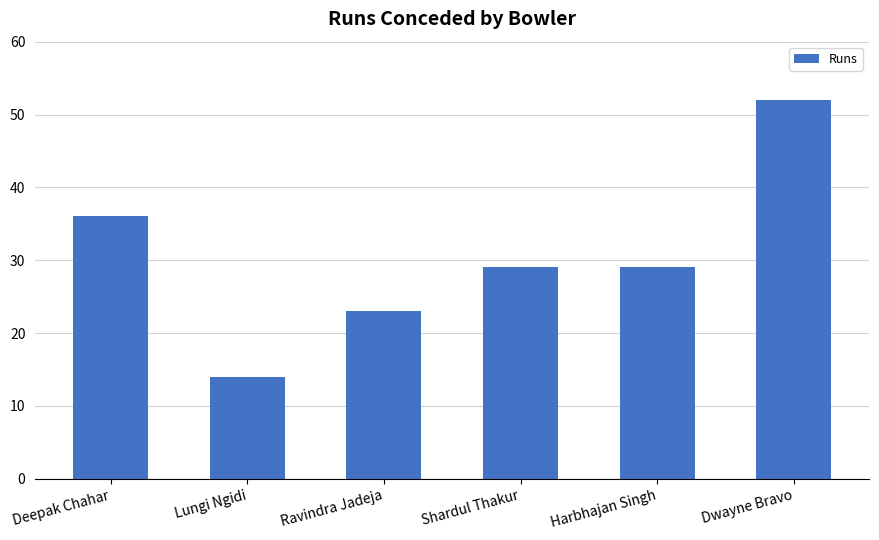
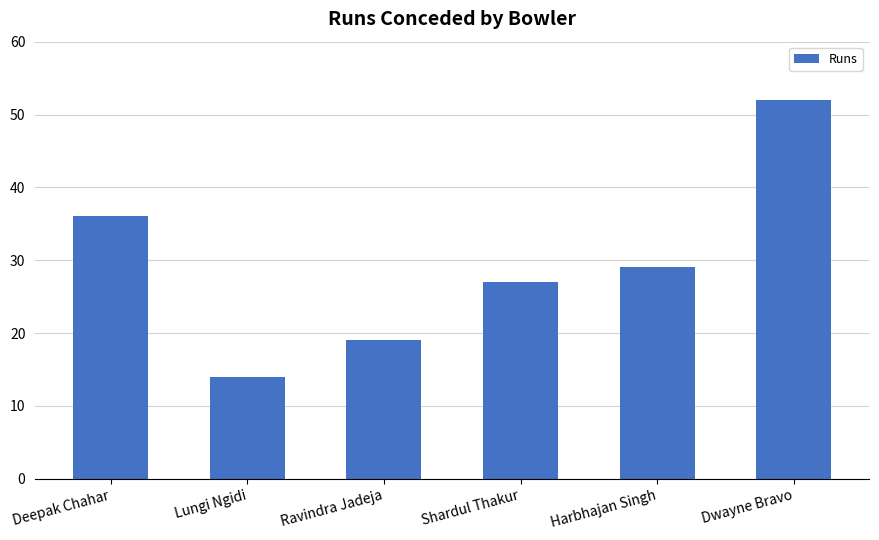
Ravindra Jadeja: 23 -> 19
Shardul Thakur: 29 -> 27
